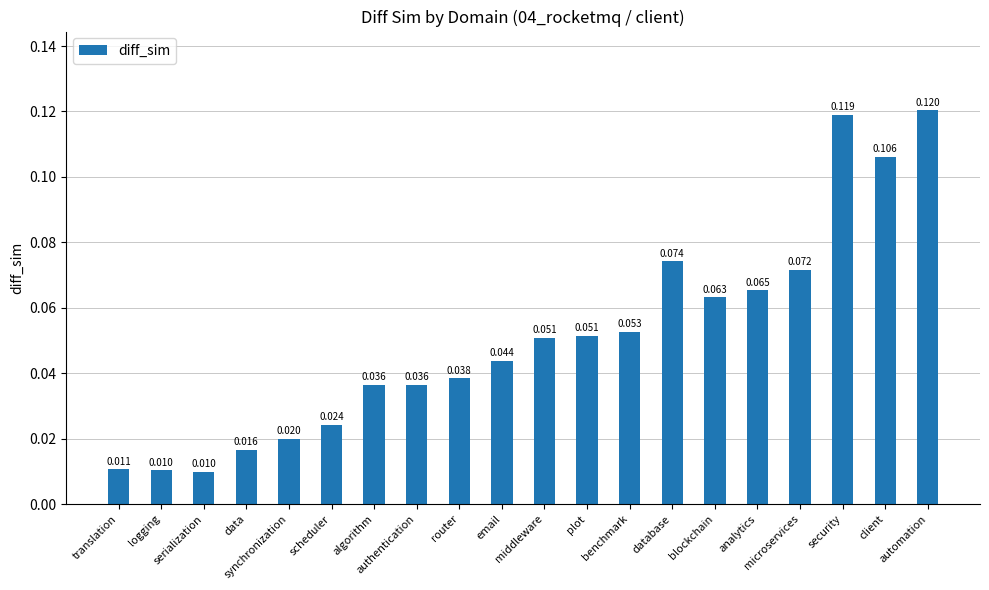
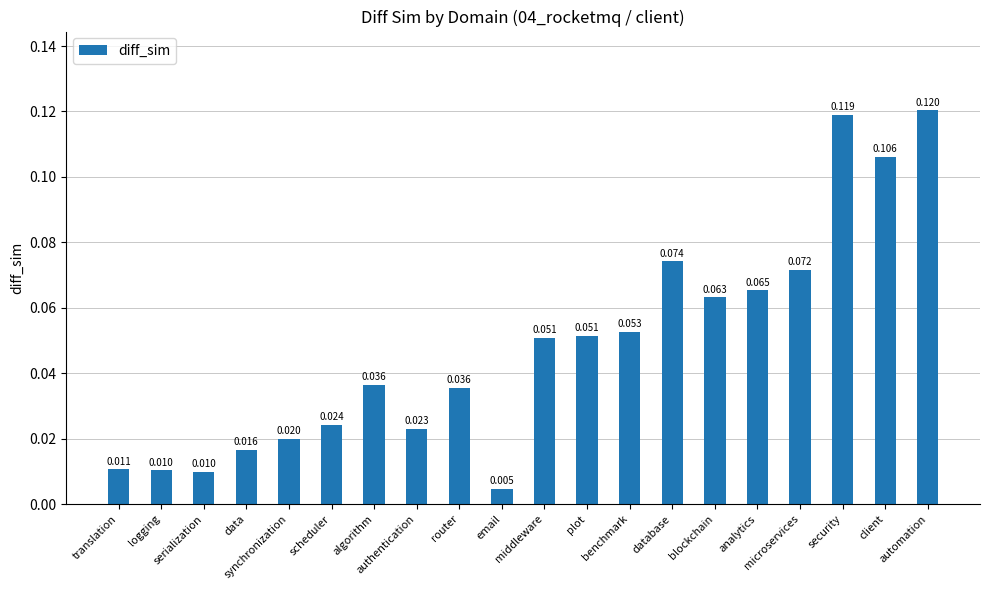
authentication: 0.036 -> 0.023
router: 0.038 -> 0.036
email: 0.044 -> 0.005
